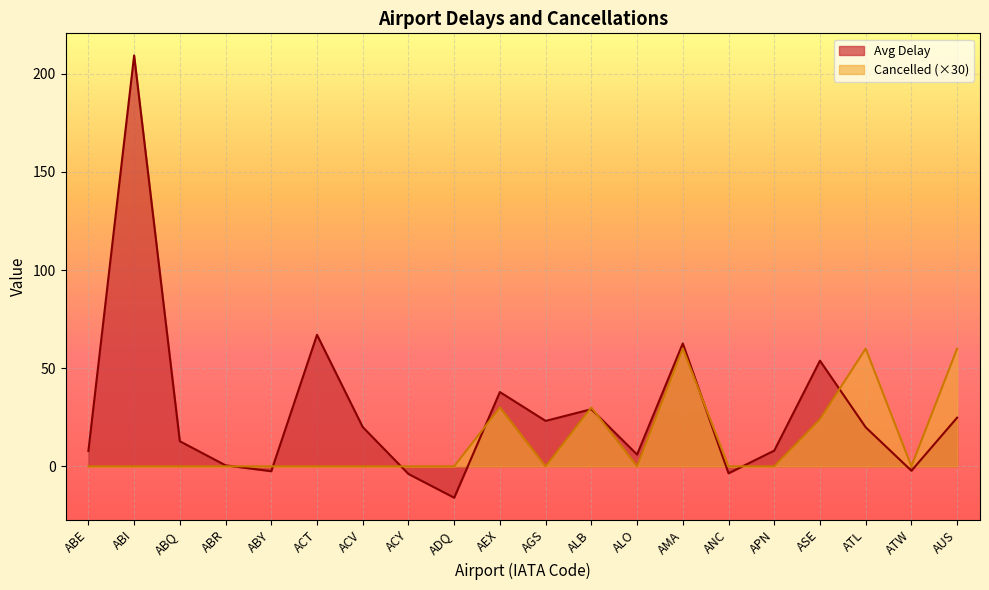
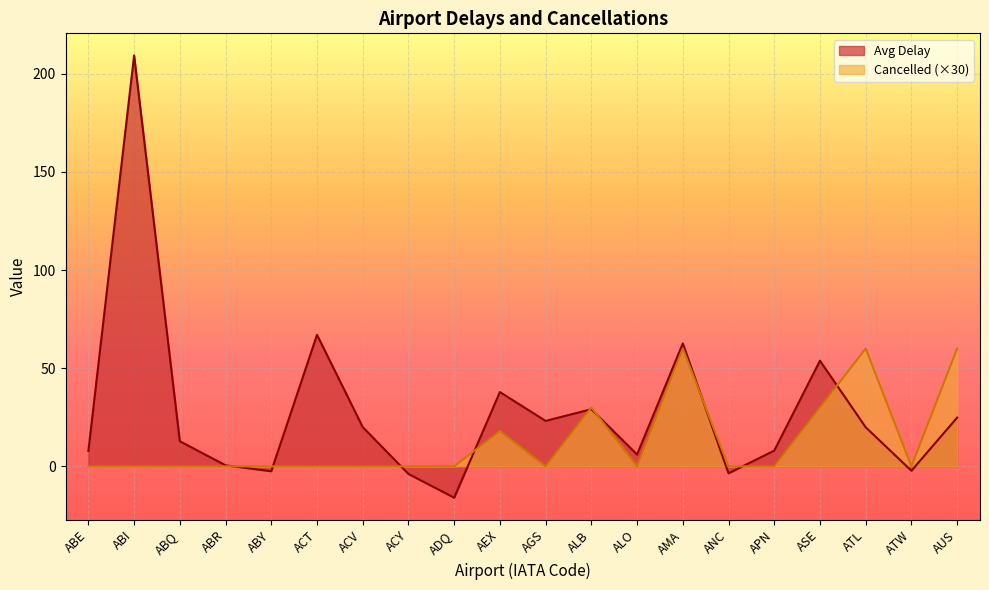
Cancelled (×30), AEX: 30 -> 18
Cancelled (×30), ASE: 24 -> 30
